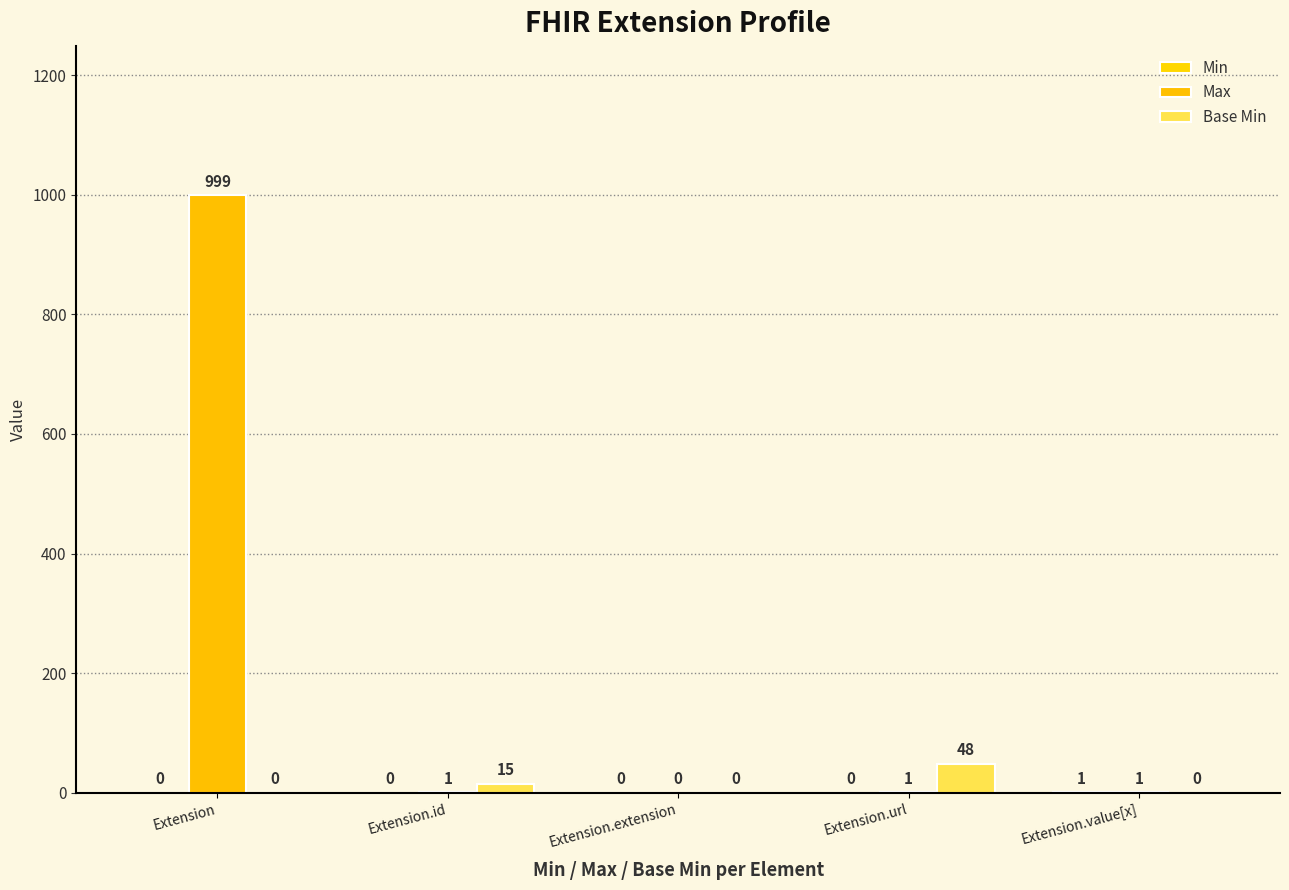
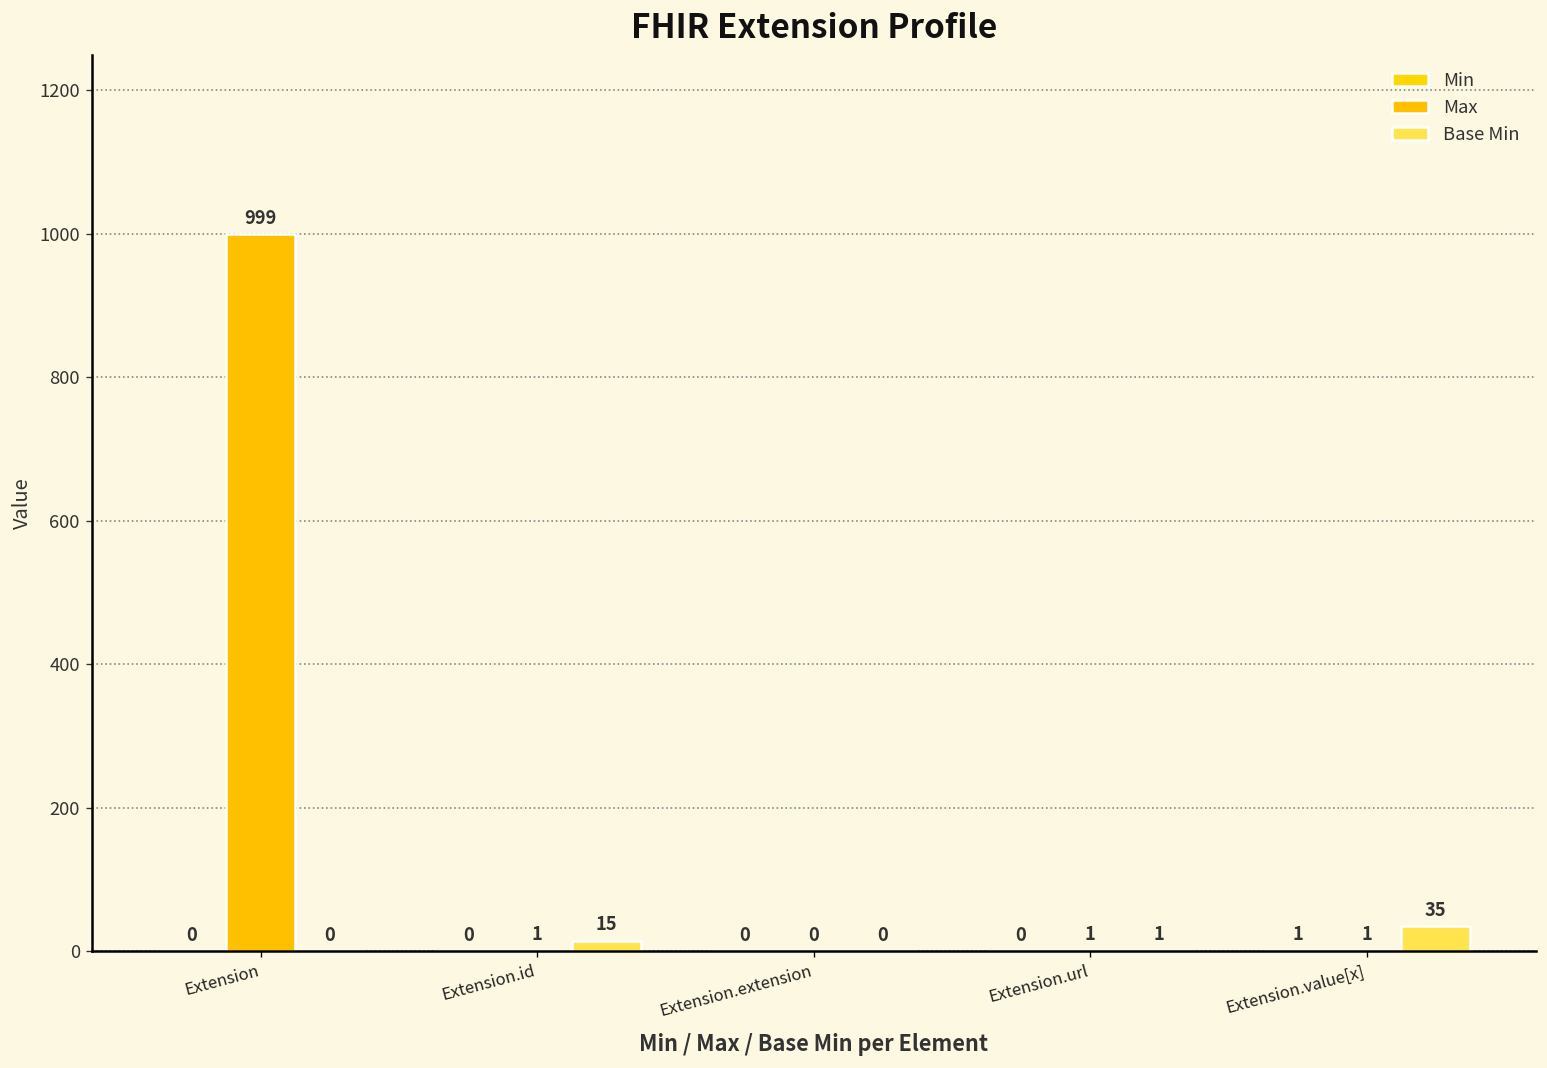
Base Min, Extension.url: 48 -> 1
Base Min, Extension.value[x]: 0 -> 35
